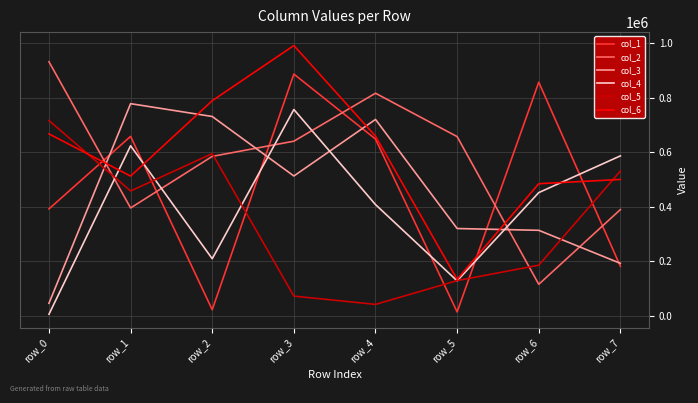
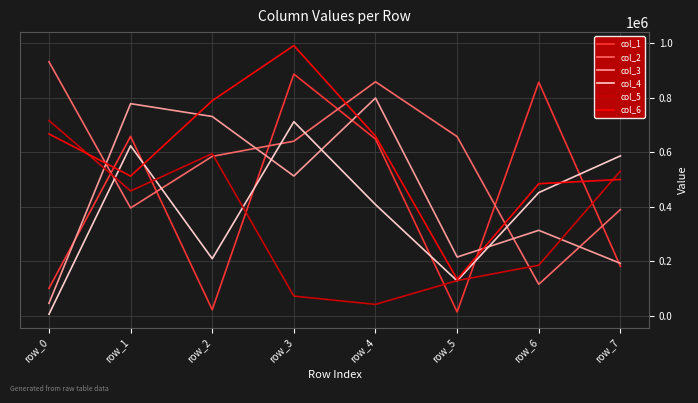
col_1, row_0: 390000 -> 100000
col_4, row_3: 760000 -> 710000
col_2, row_4: 820000 -> 860000
col_3, row_4: 720000 -> 800000
col_3, row_5: 320000 -> 220000
